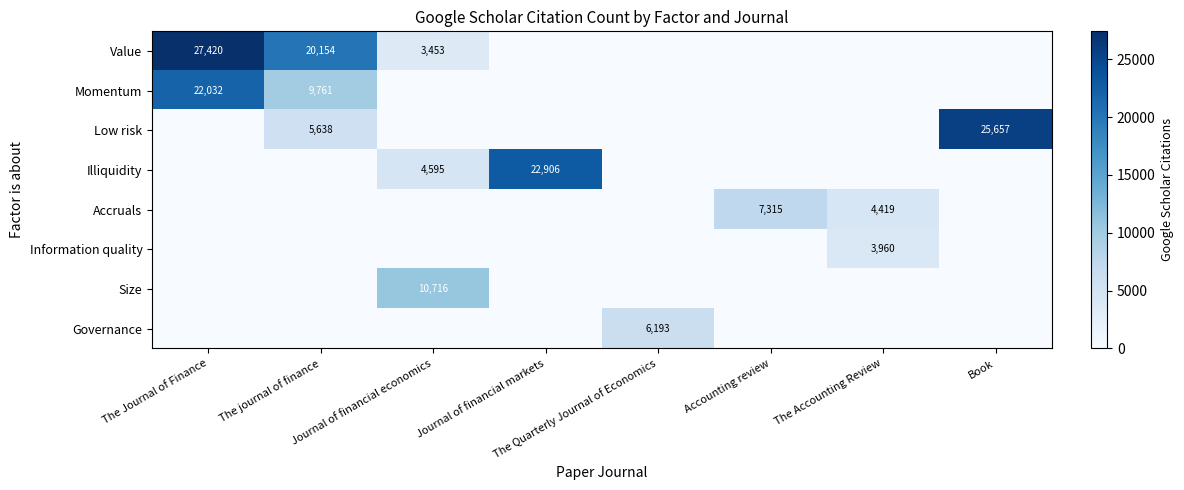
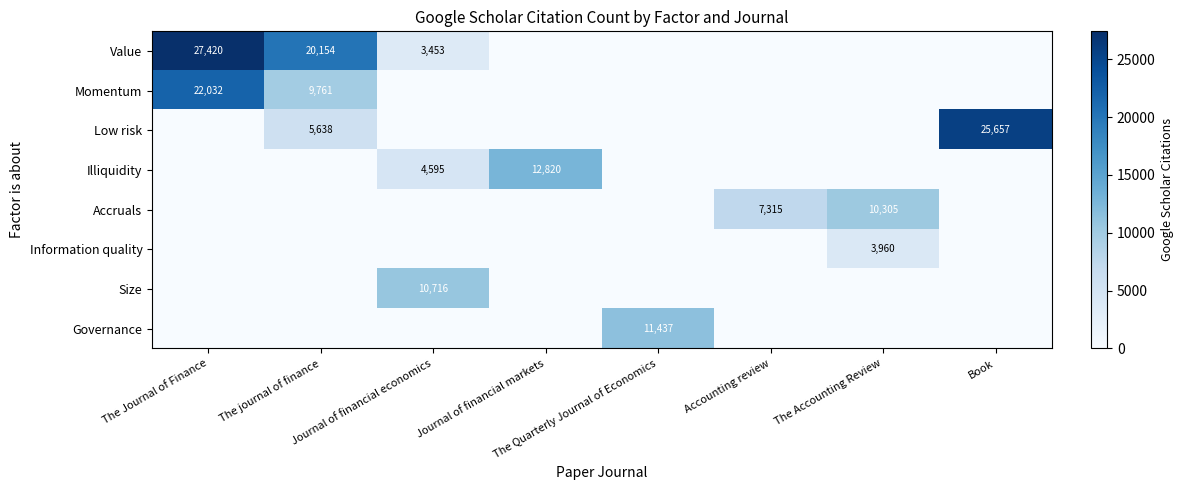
Illiquidity, Journal of financial markets: 22,906 -> 12,820
Accruals, The Accounting Review: 4,419 -> 10,305
Governance, The Quarterly Journal of Economics: 6,193 -> 11,437
